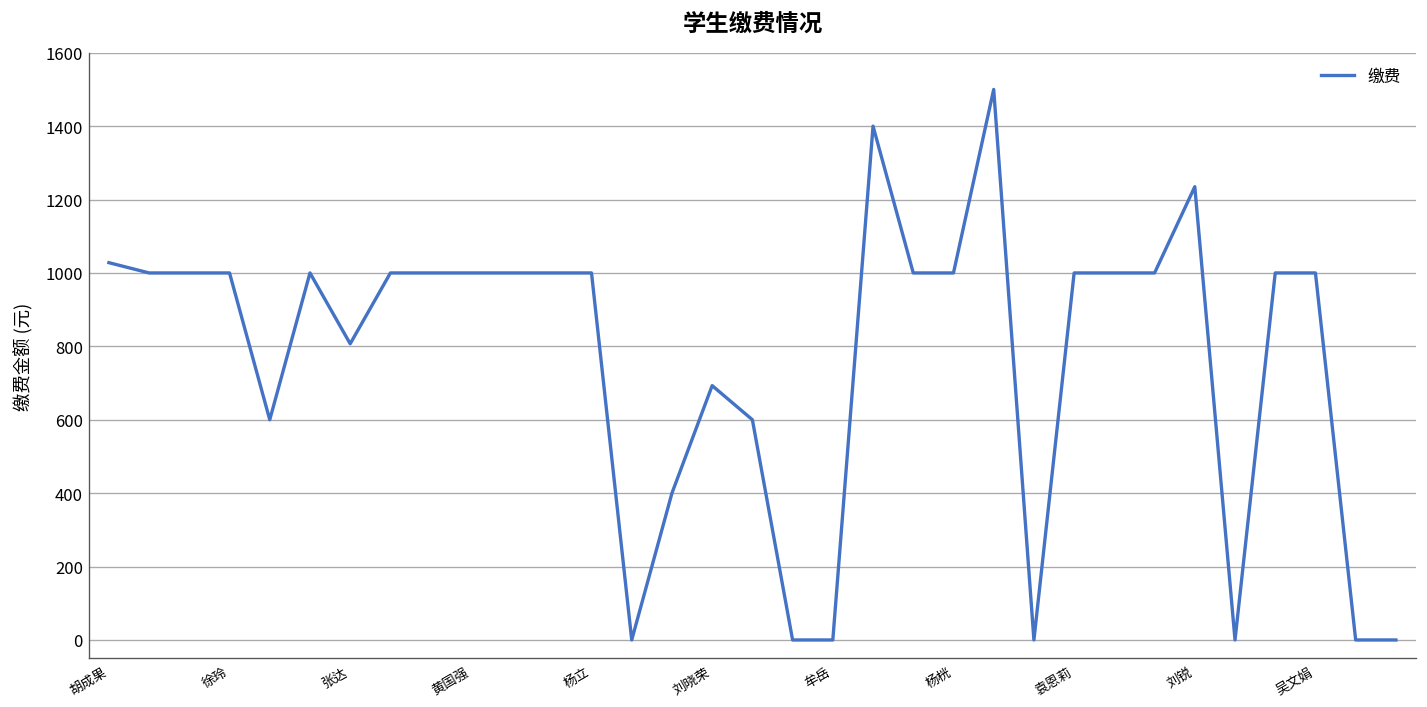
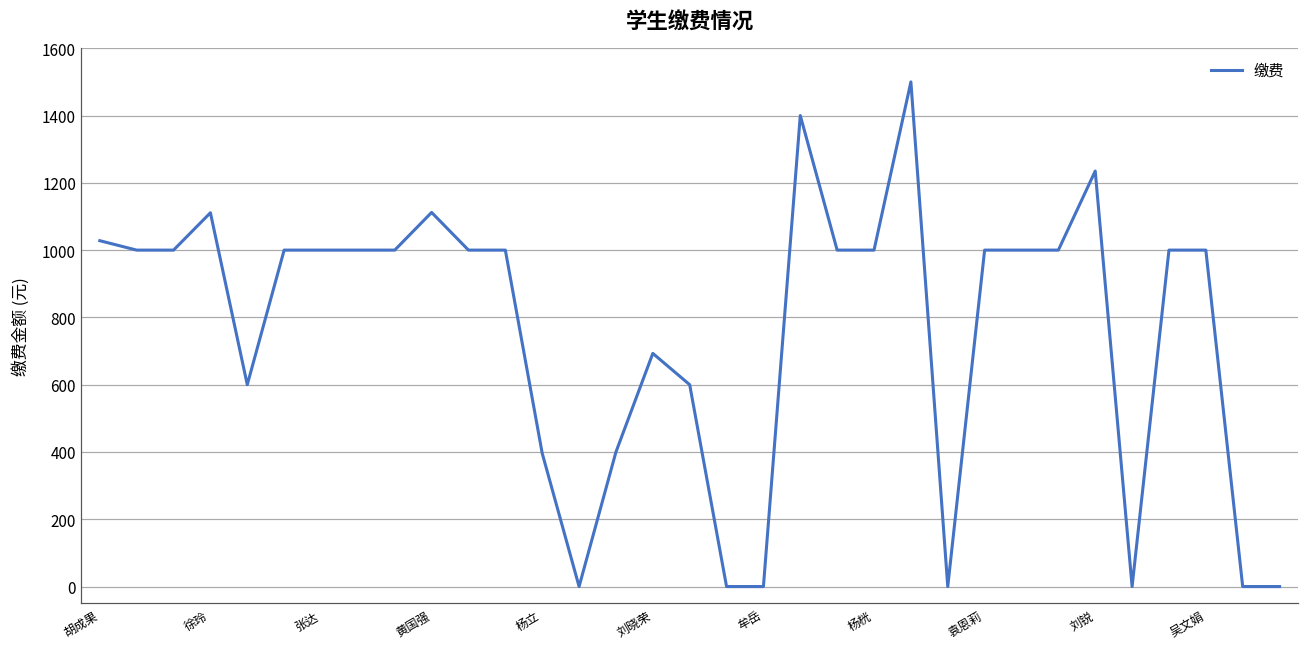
徐玲: 1000 -> 1110
张达: 810 -> 1000
黄国强: 1000 -> 1110
杨立: 1000 -> 400
